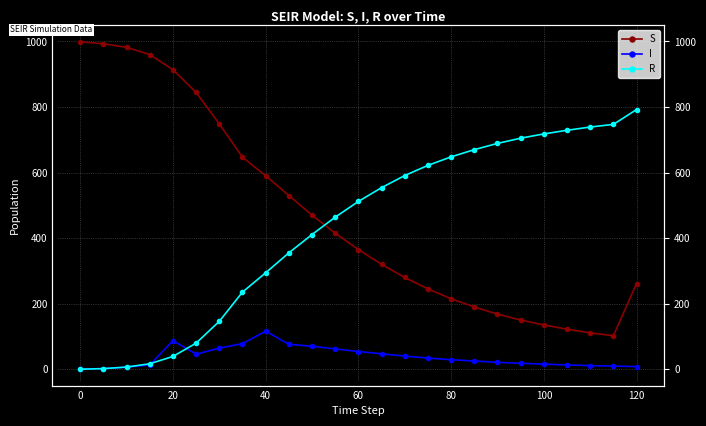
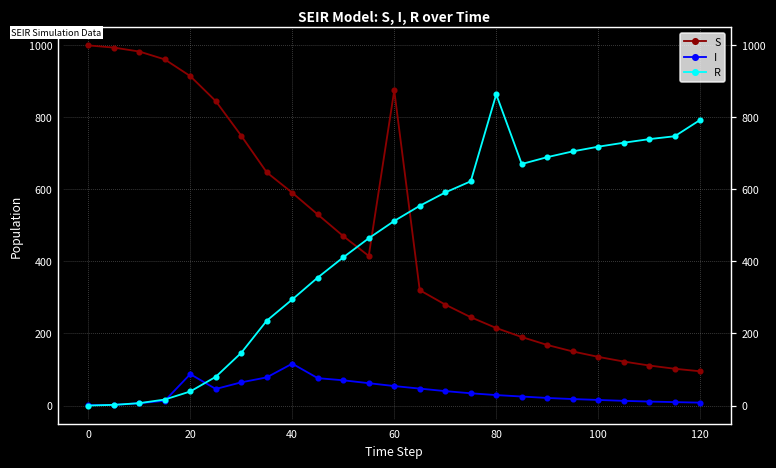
S, 60: 370 -> 870
R, 80: 650 -> 860
S, 120: 260 -> 100
